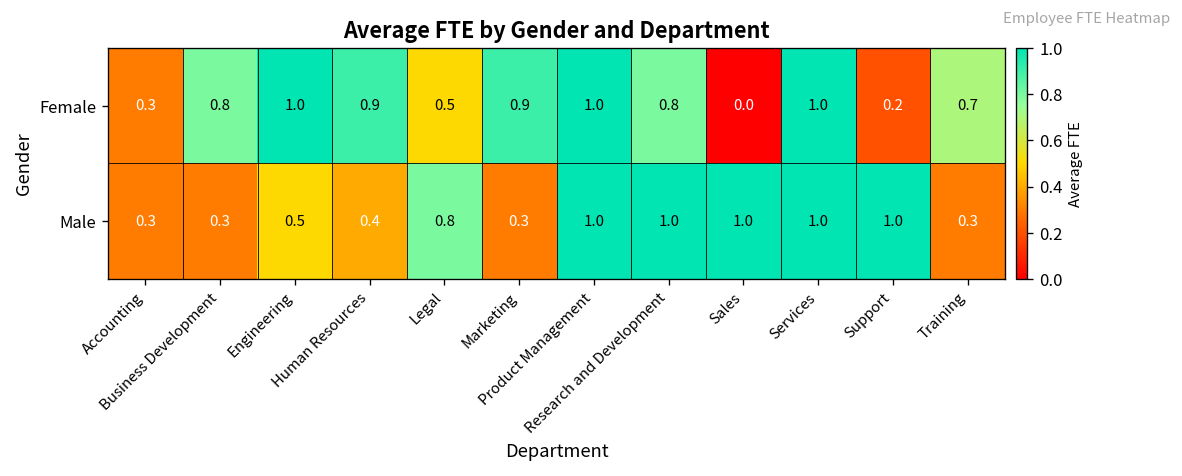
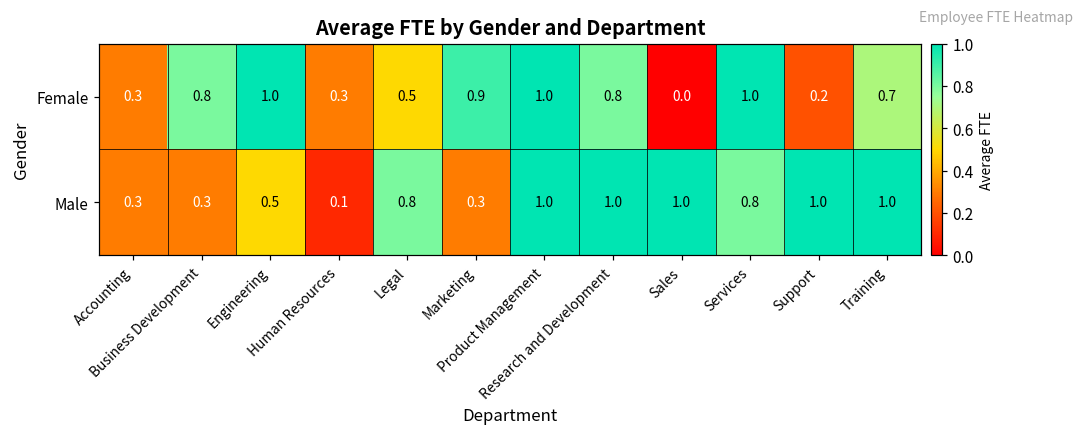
Female, Human Resources: 0.9 -> 0.3
Male, Human Resources: 0.4 -> 0.1
Male, Services: 1.0 -> 0.8
Male, Training: 0.3 -> 1.0
